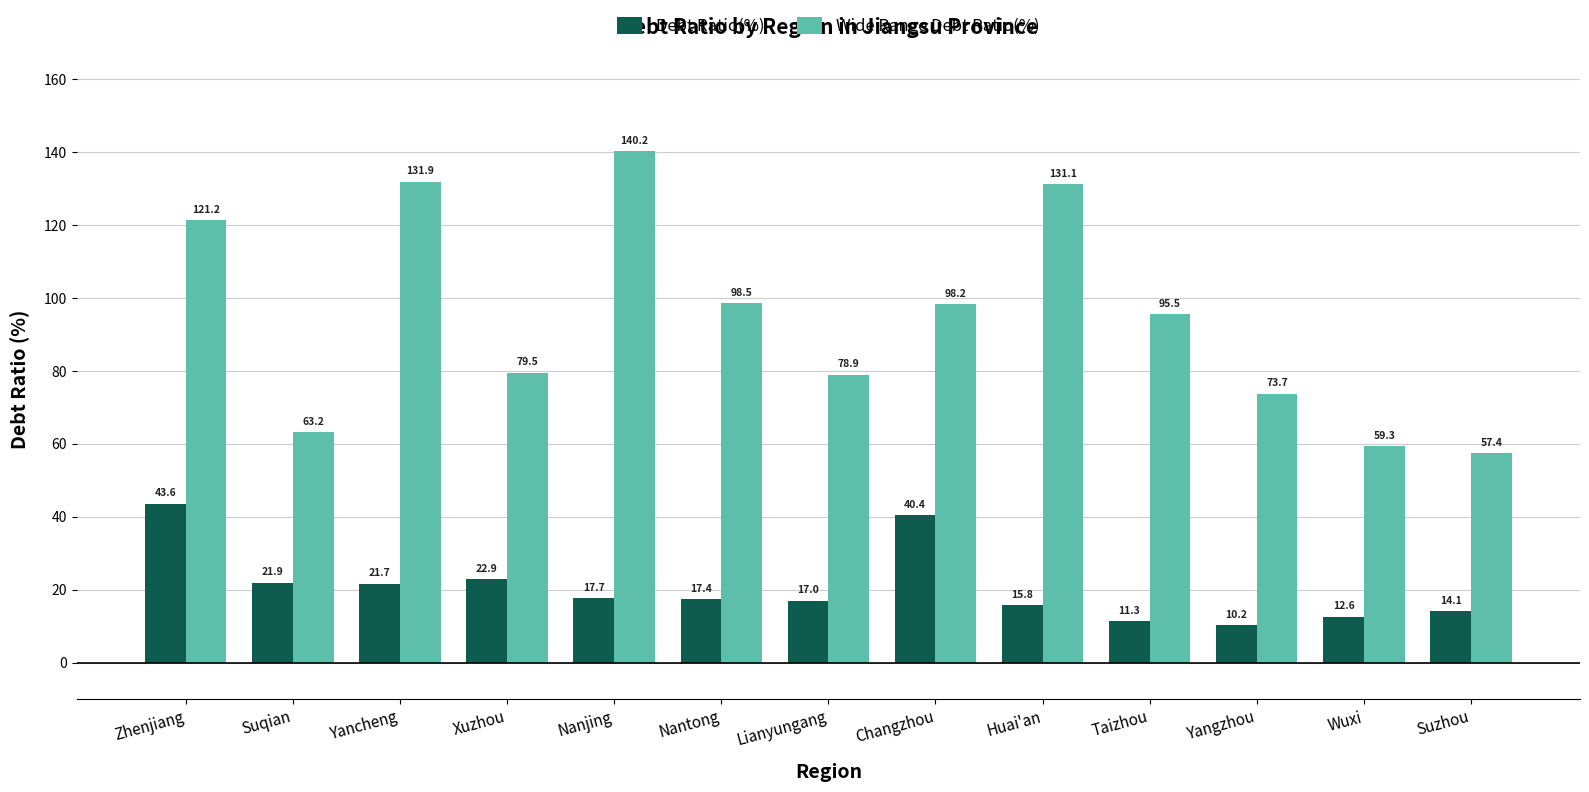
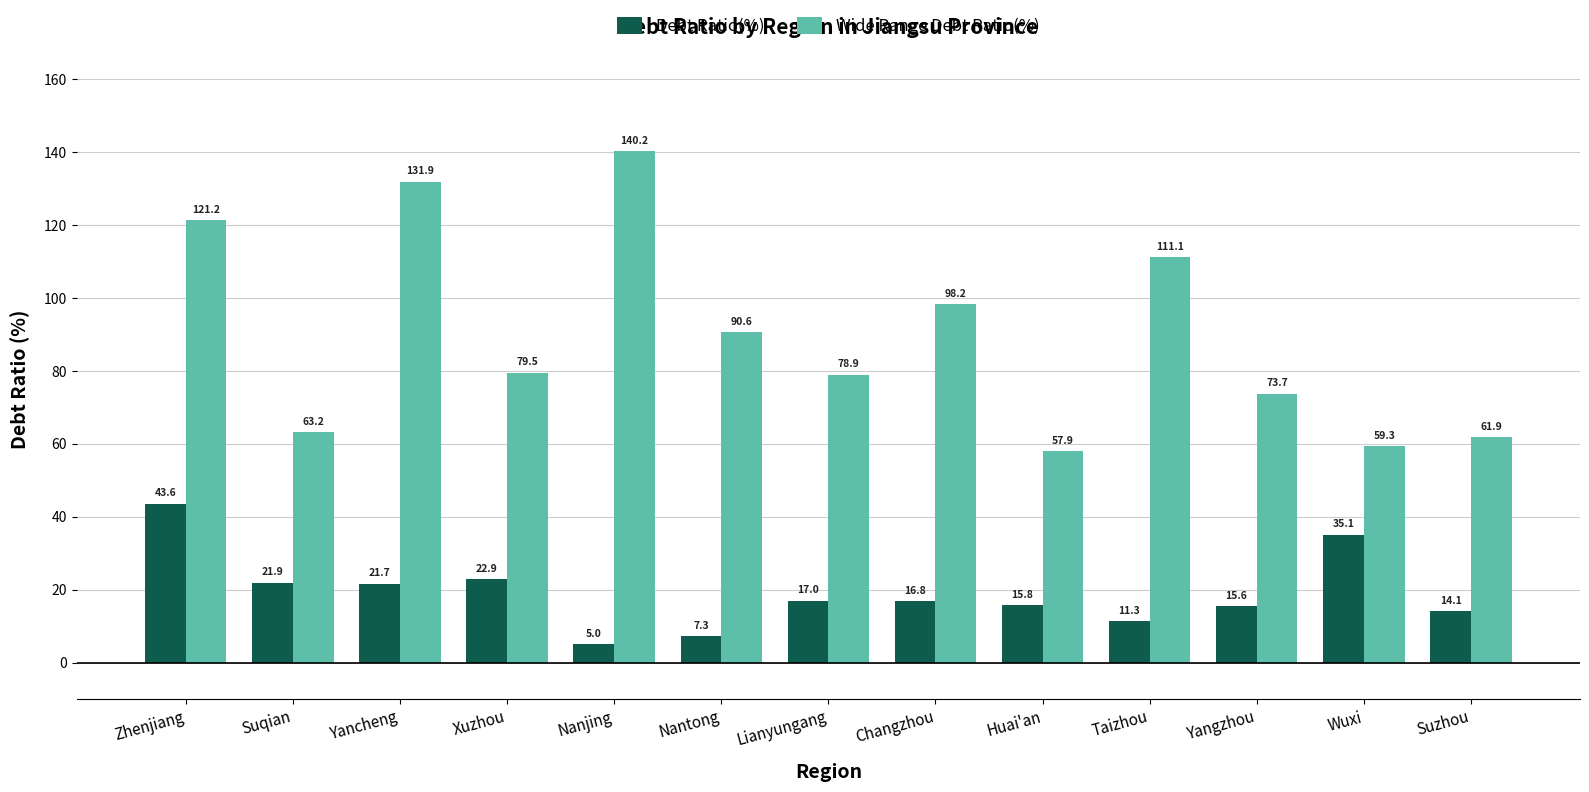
Debt Ratio(%), Nanjing: 17.7 -> 5.0
Debt Ratio(%), Nantong: 17.4 -> 7.3
Wide Range Debt Ratio(%), Nantong: 98.5 -> 90.6
Debt Ratio(%), Changzhou: 40.4 -> 16.8
Wide Range Debt Ratio(%), Huai'an: 131.1 -> 57.9
Wide Range Debt Ratio(%), Taizhou: 95.5 -> 111.1
Debt Ratio(%), Yangzhou: 10.2 -> 15.6
Debt Ratio(%), Wuxi: 12.6 -> 35.1
Wide Range Debt Ratio(%), Suzhou: 57.4 -> 61.9
